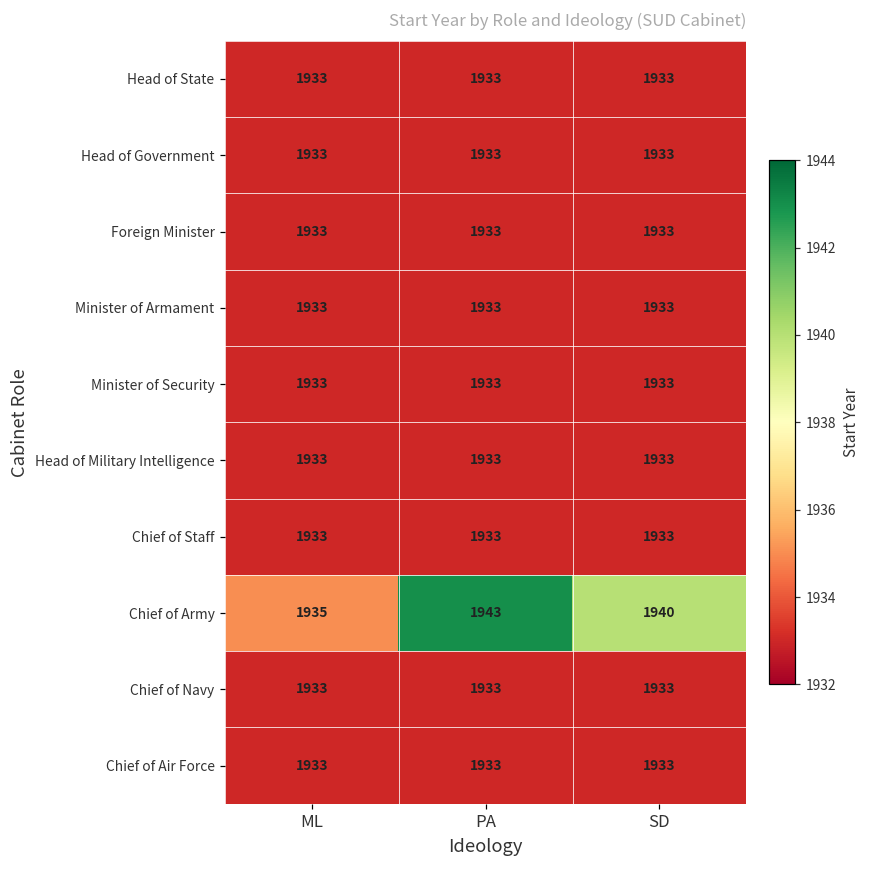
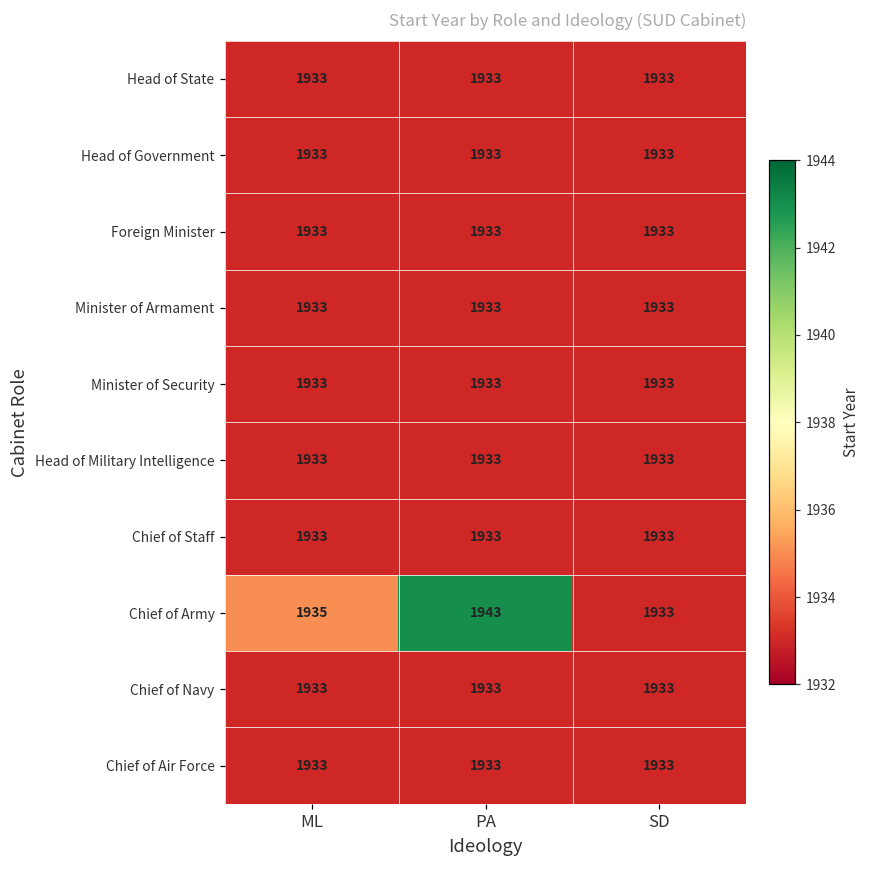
Chief of Army, SD: 1940 -> 1933
